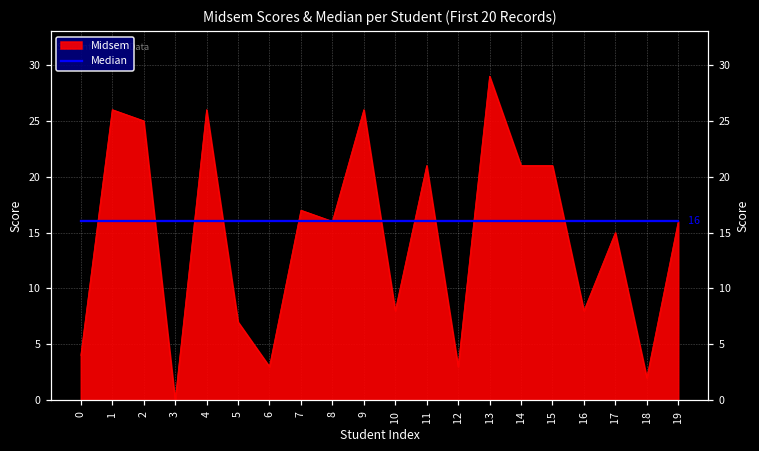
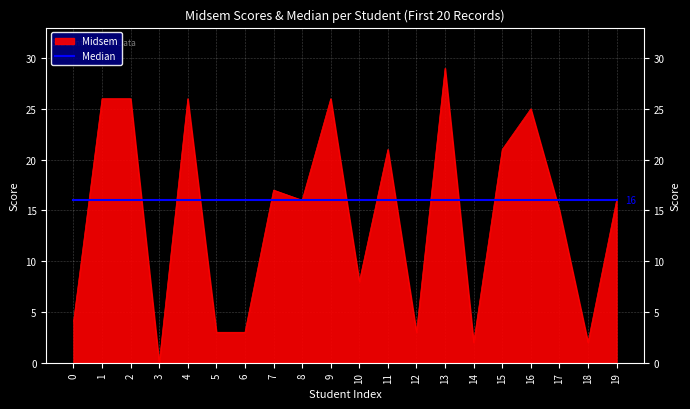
Midsem, 2: 25 -> 26
Midsem, 5: 7 -> 3
Midsem, 14: 21 -> 2
Midsem, 16: 8 -> 25
